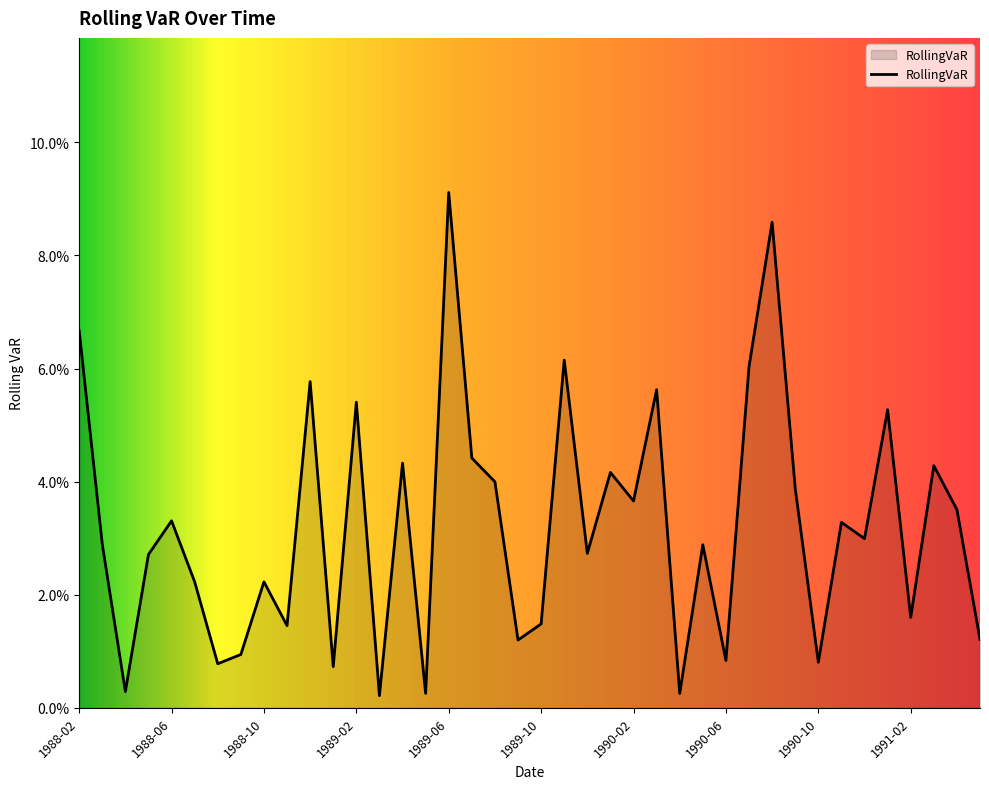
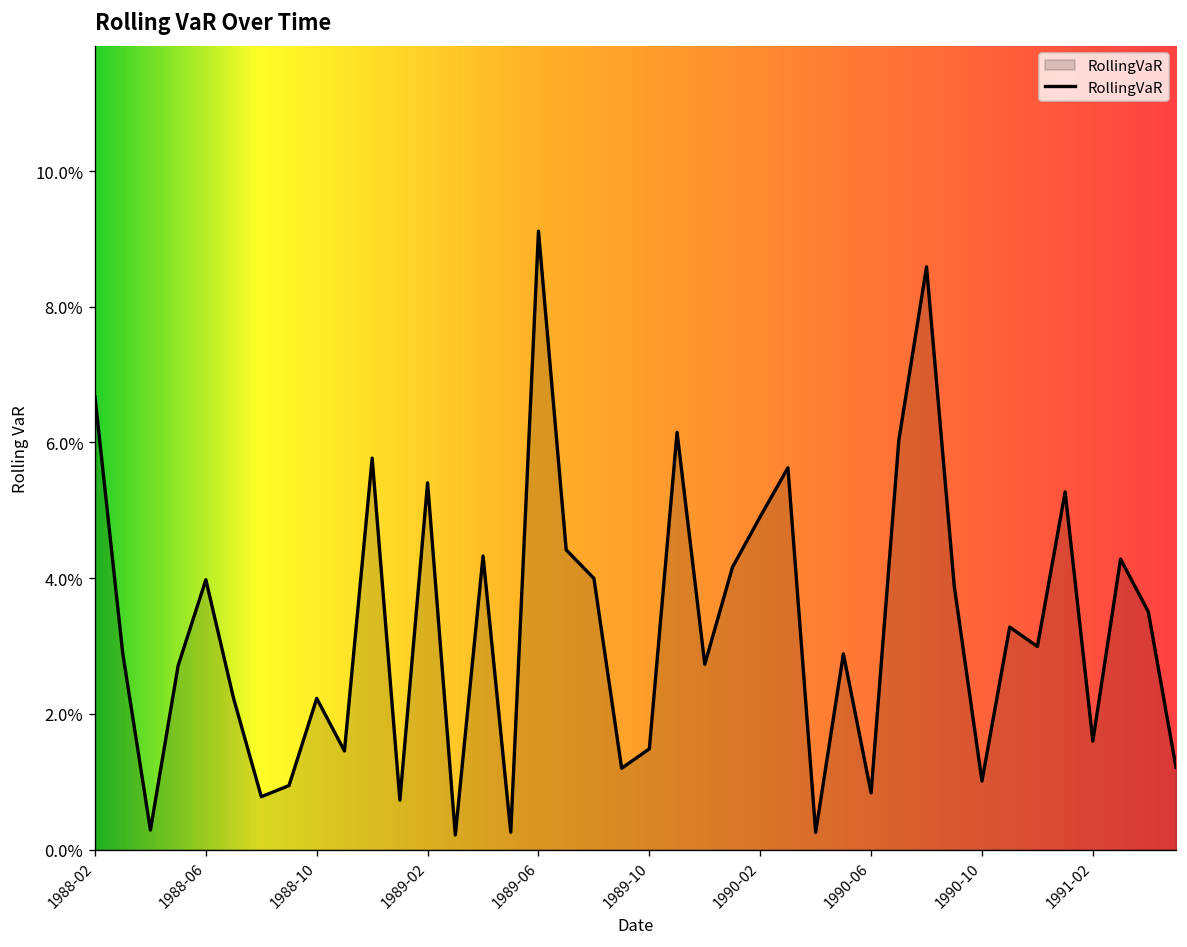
1988-06: 3.3% -> 4.0%
1990-02: 3.7% -> 4.9%
1990-10: 0.8% -> 1.0%
